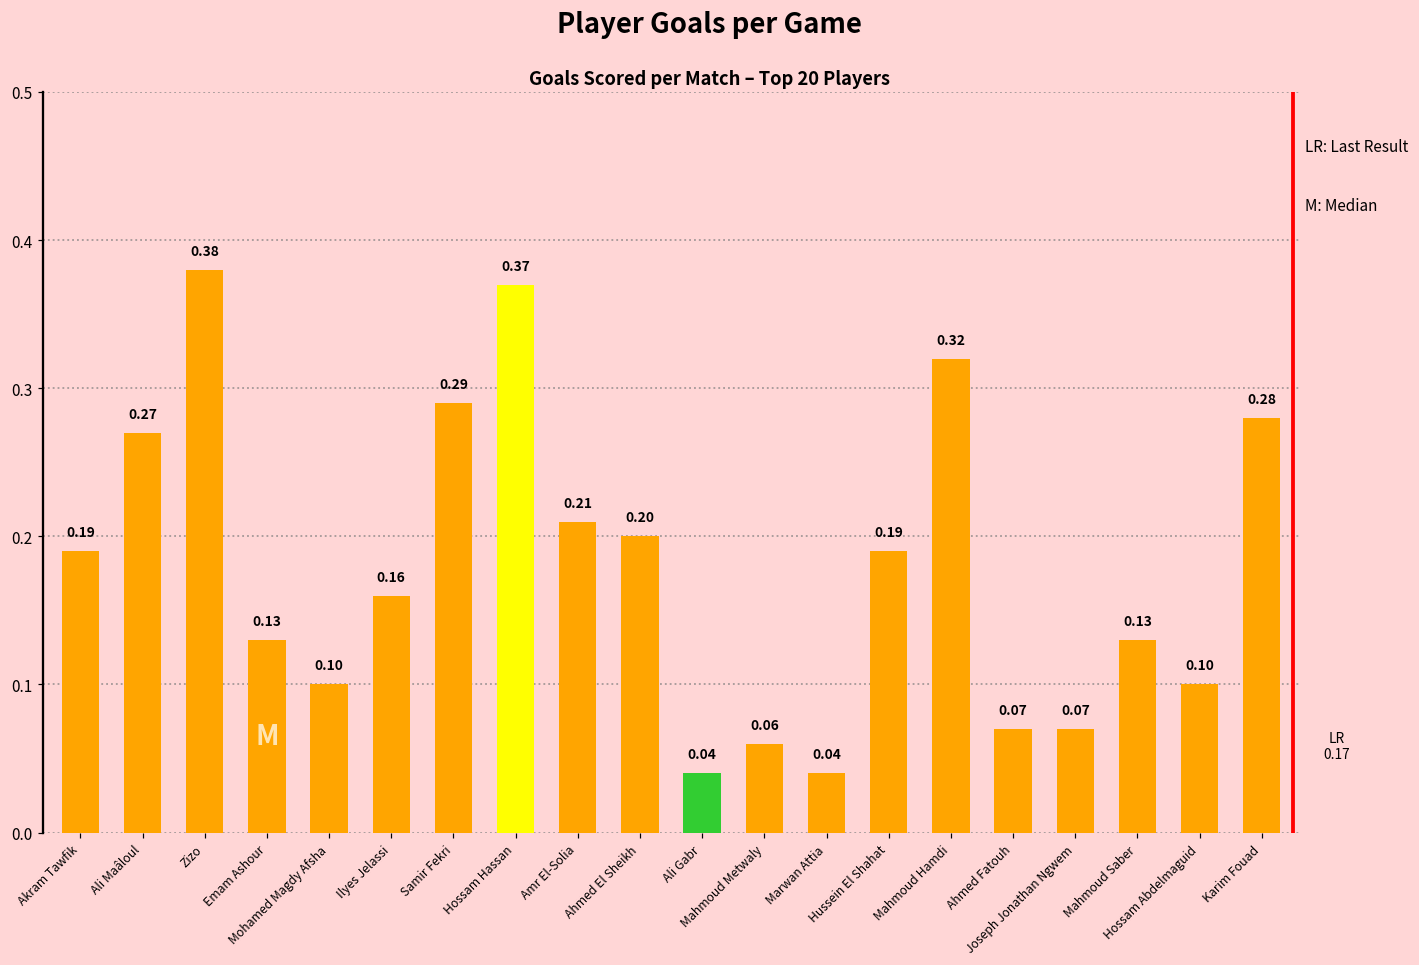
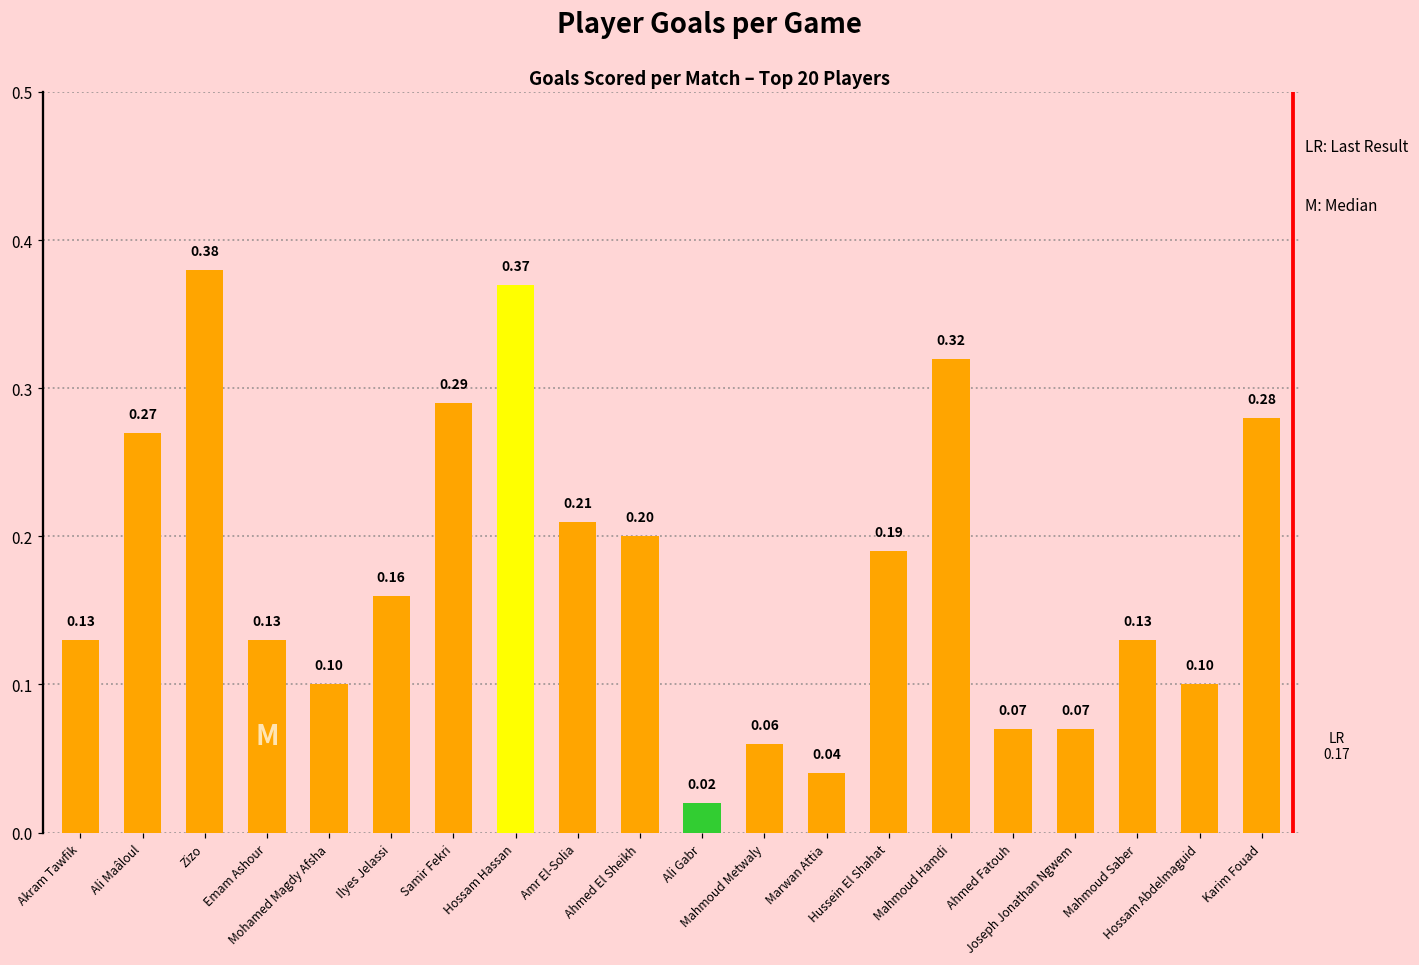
Akram Tawfik: 0.19 -> 0.13
Ali Gabr: 0.04 -> 0.02
